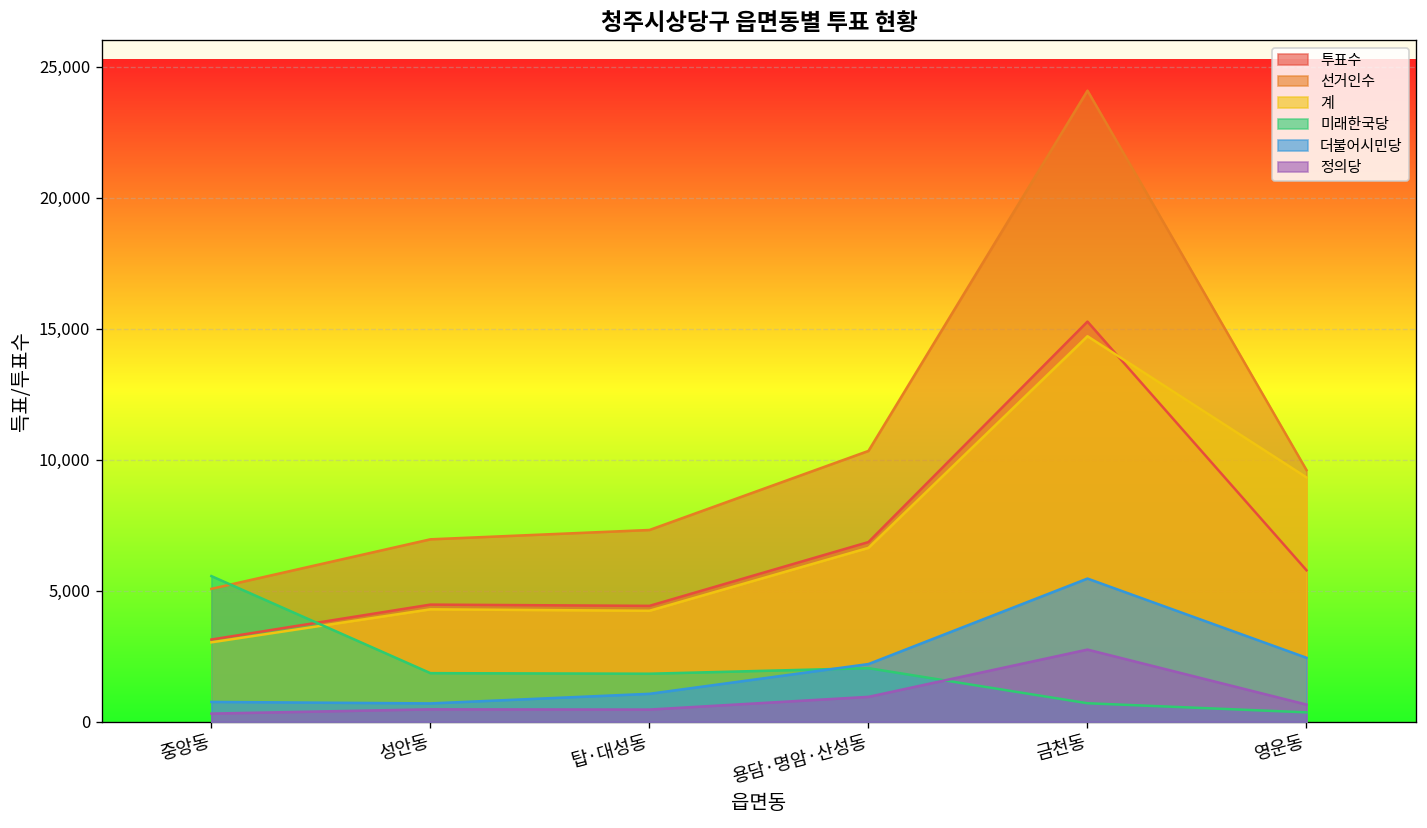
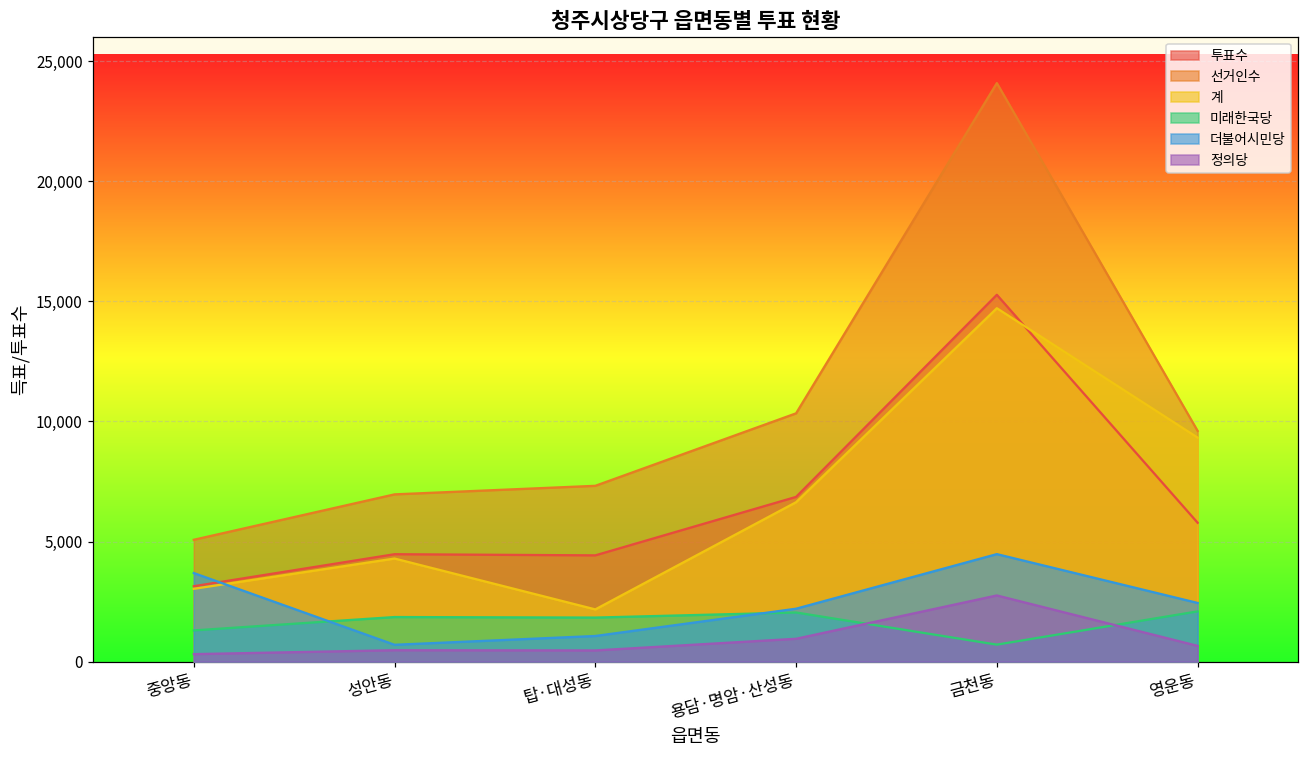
미래한국당, 중앙동: 5,600 -> 1,300
더불어시민당, 중앙동: 800 -> 3,700
계, 탑·대성동: 4,200 -> 2,200
더불어시민당, 금천동: 5,500 -> 4,500
미래한국당, 영운동: 400 -> 2,100
